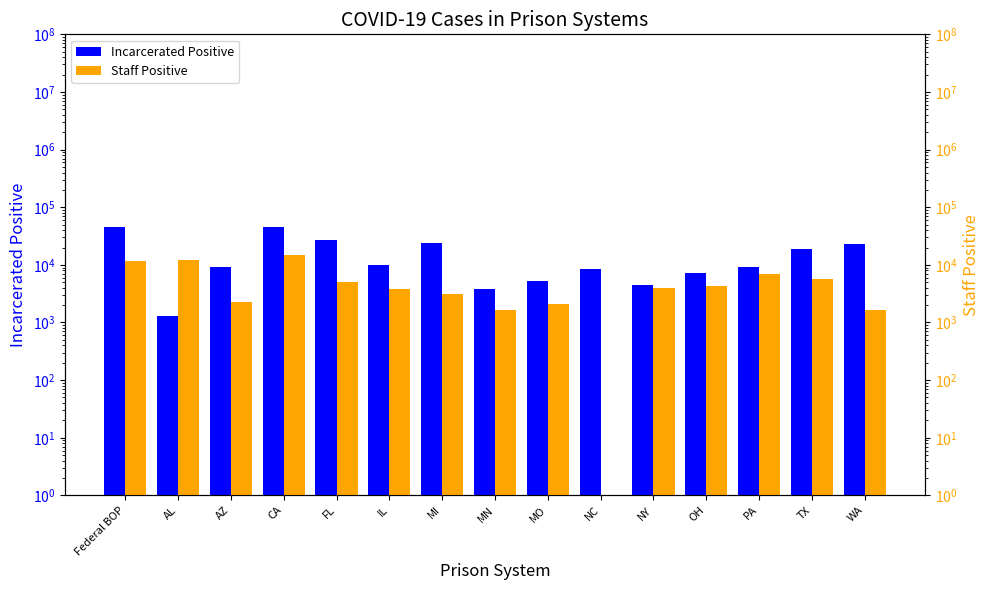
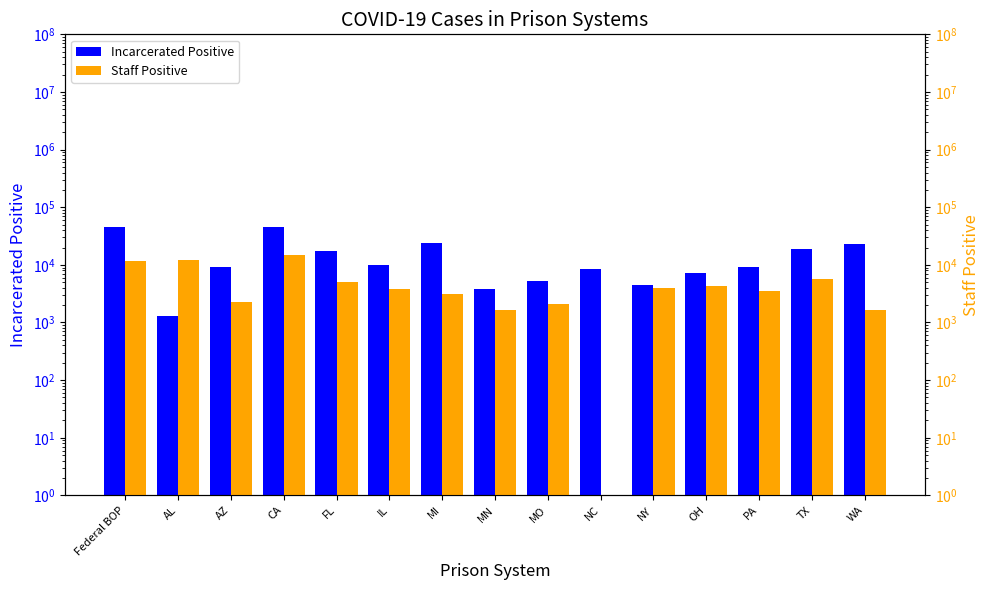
Incarcerated Positive, FL: 30000 -> 18000
Staff Positive, PA: 7000 -> 3000
